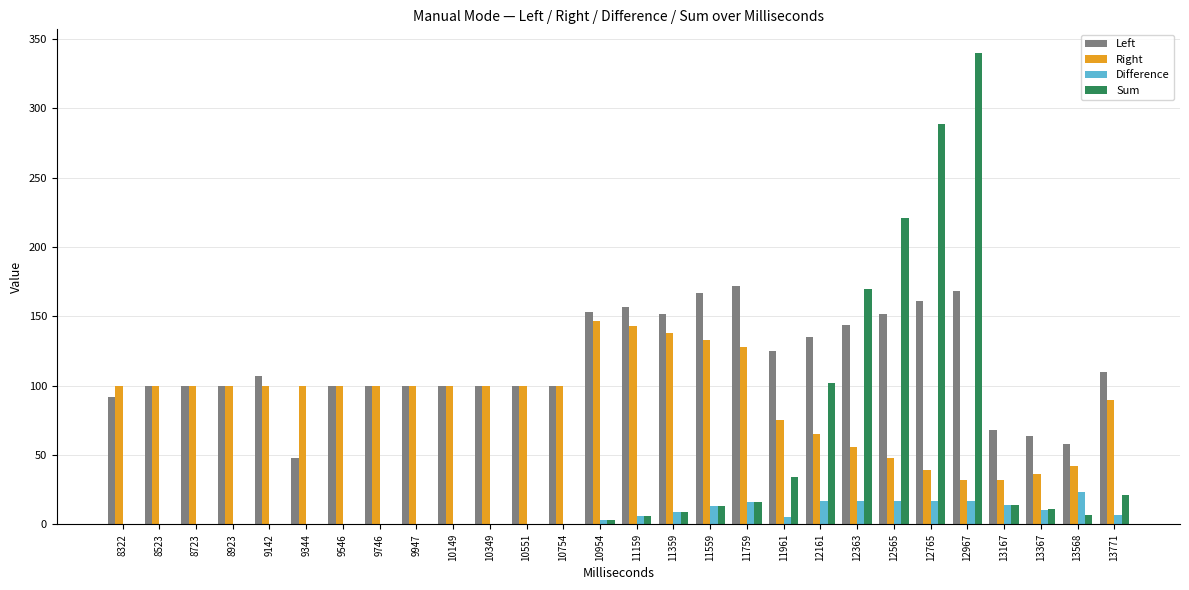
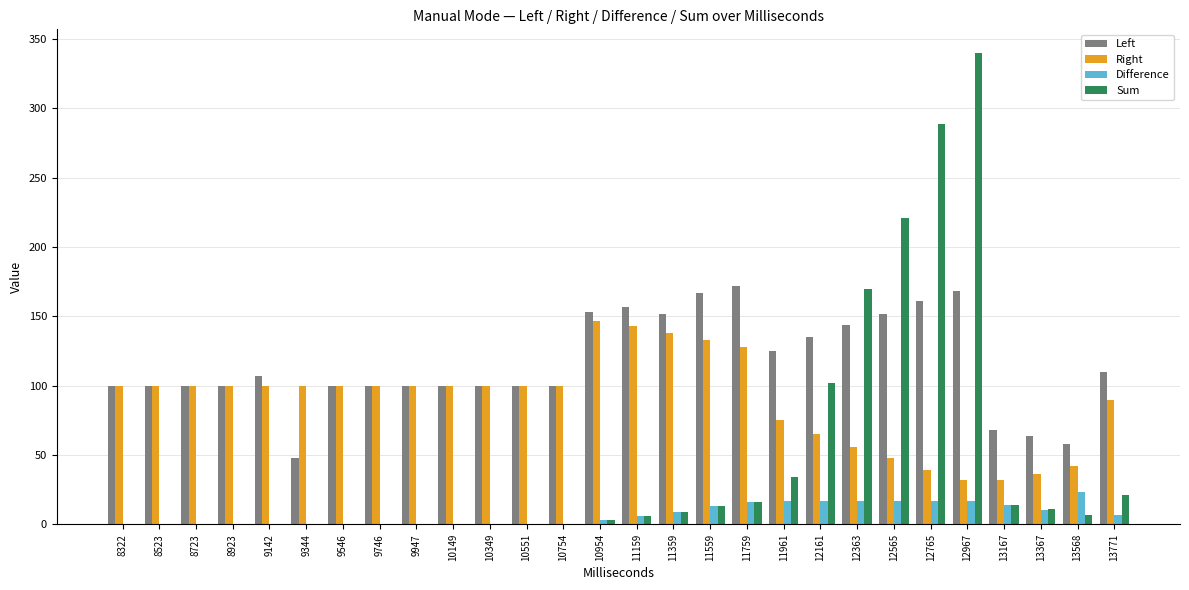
Left, 8322: 92 -> 100
Difference, 11961: 5 -> 17
